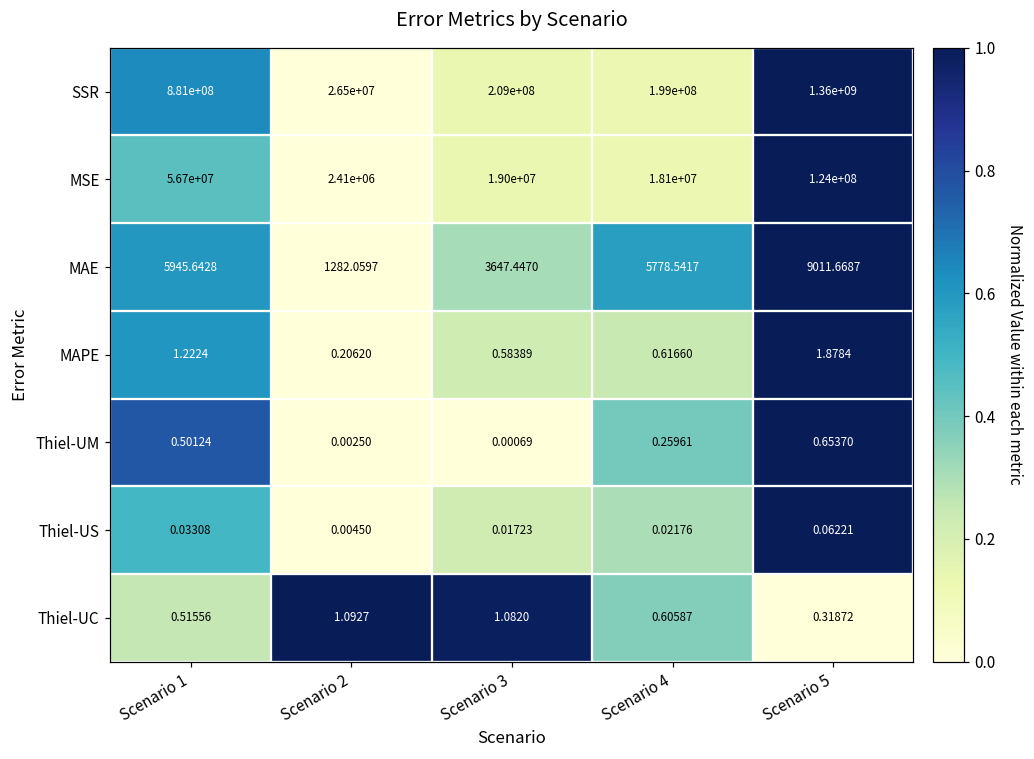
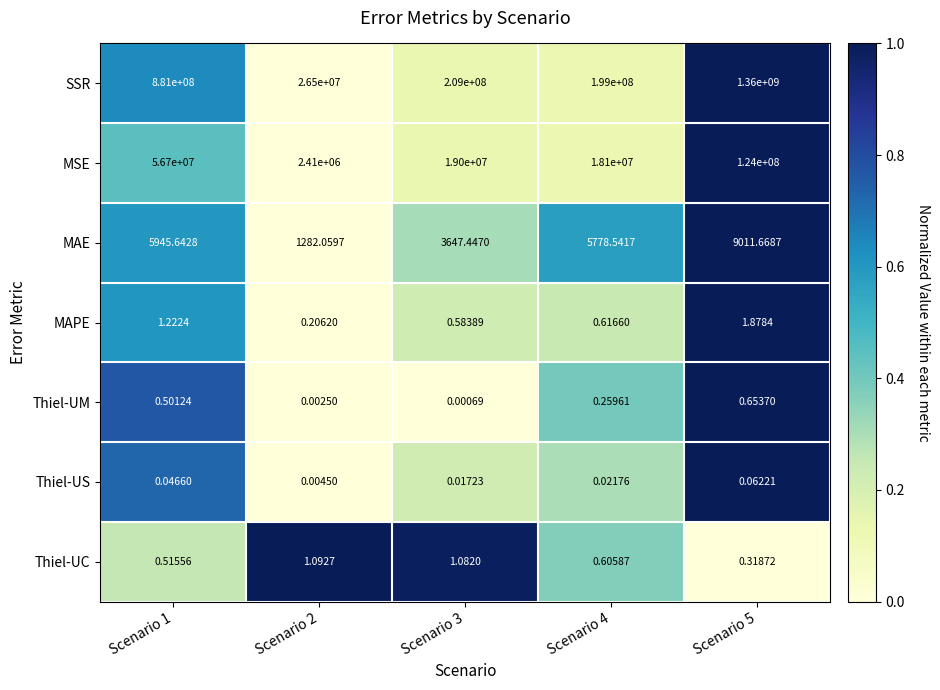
Thiel-US, Scenario 1: 0.03308 -> 0.04660
